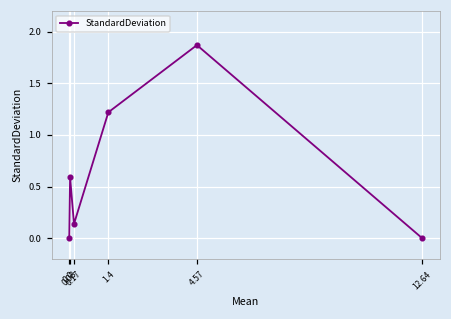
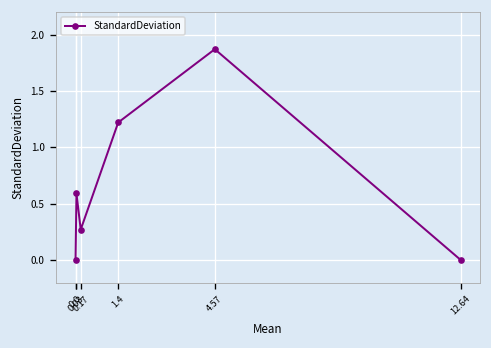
0.17: 0.1 -> 0.3
